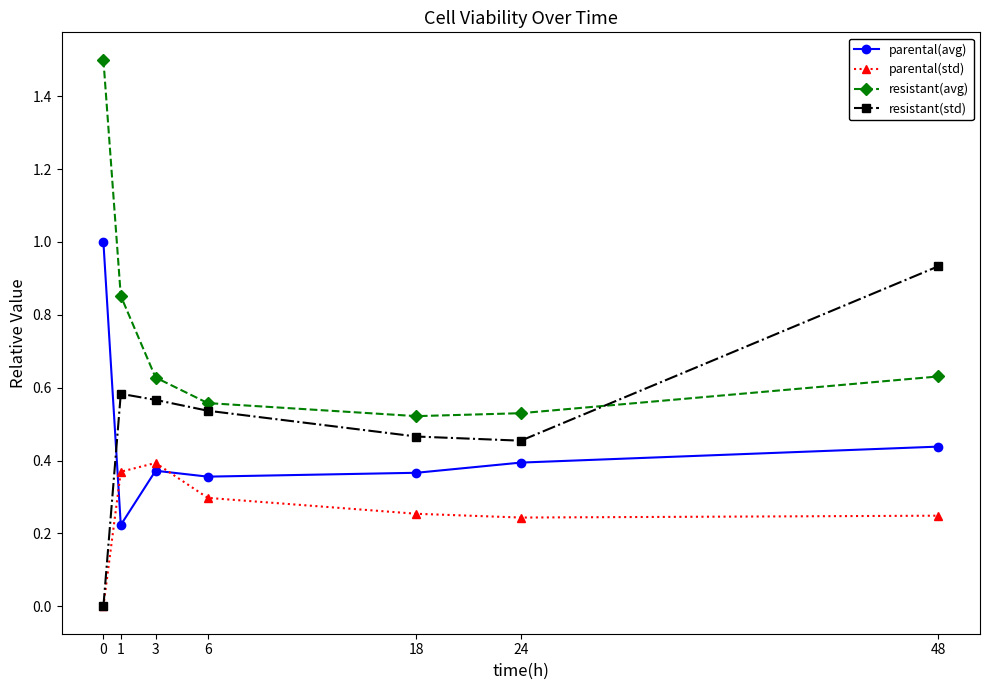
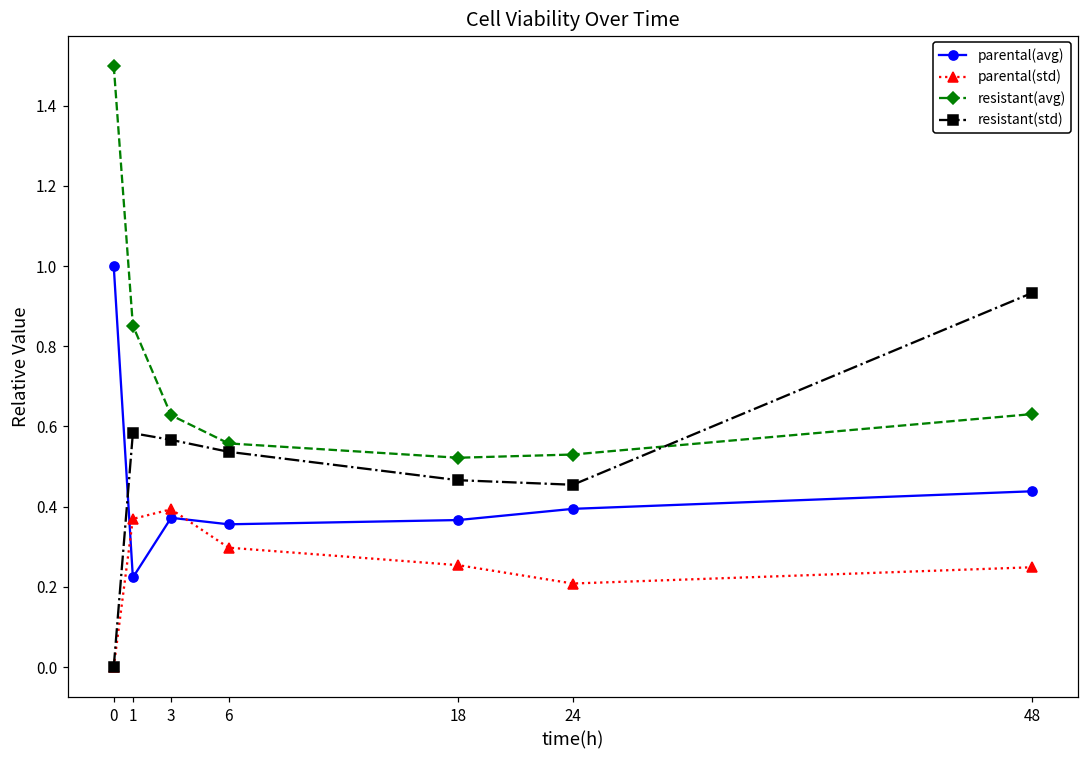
parental(std), 24: 0.24 -> 0.21
